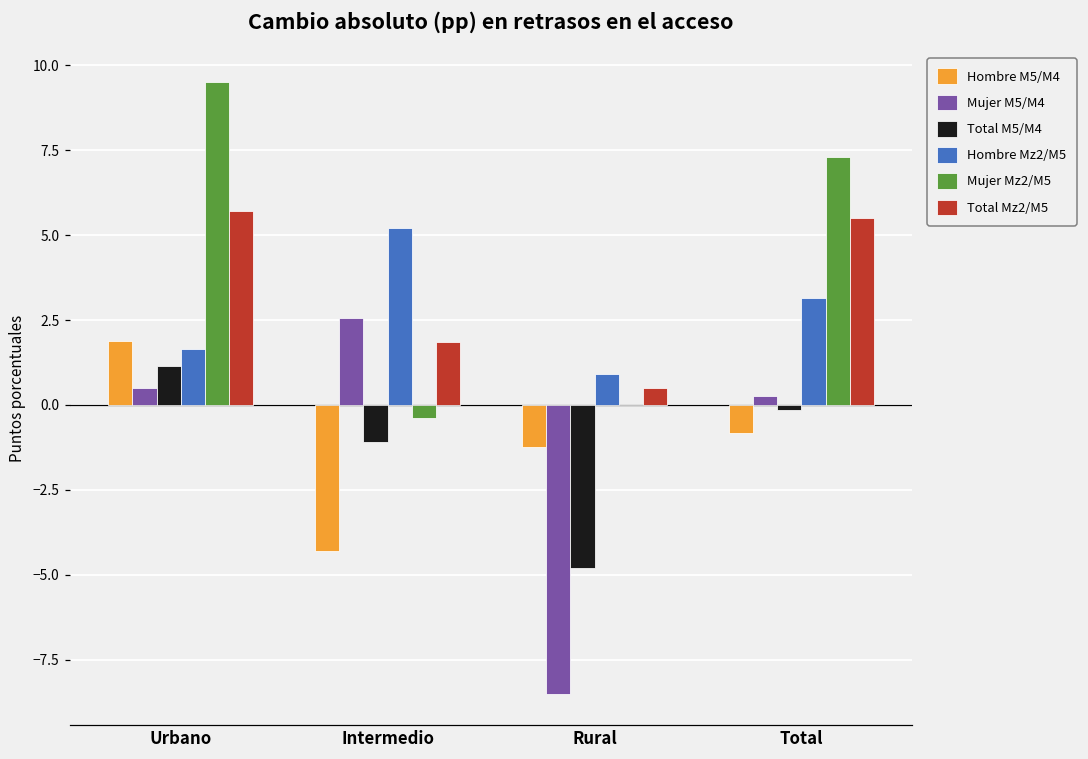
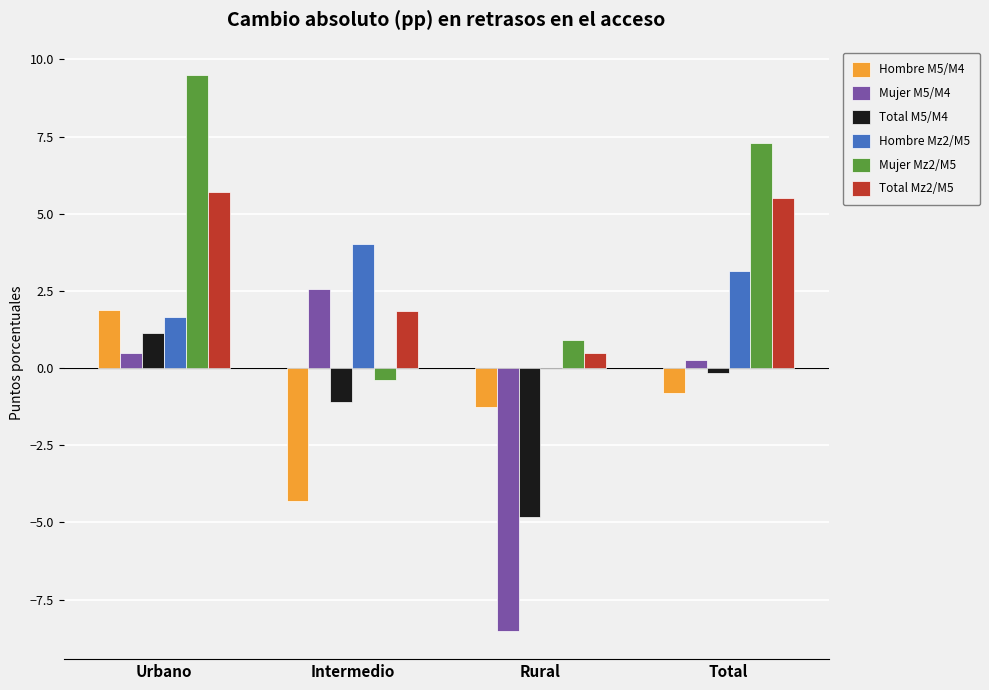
Hombre Mz2/M5, Intermedio: 5.2 -> 4.0
Hombre Mz2/M5, Rural: 0.9 -> 0.0
Mujer Mz2/M5, Rural: 0.0 -> 0.9
